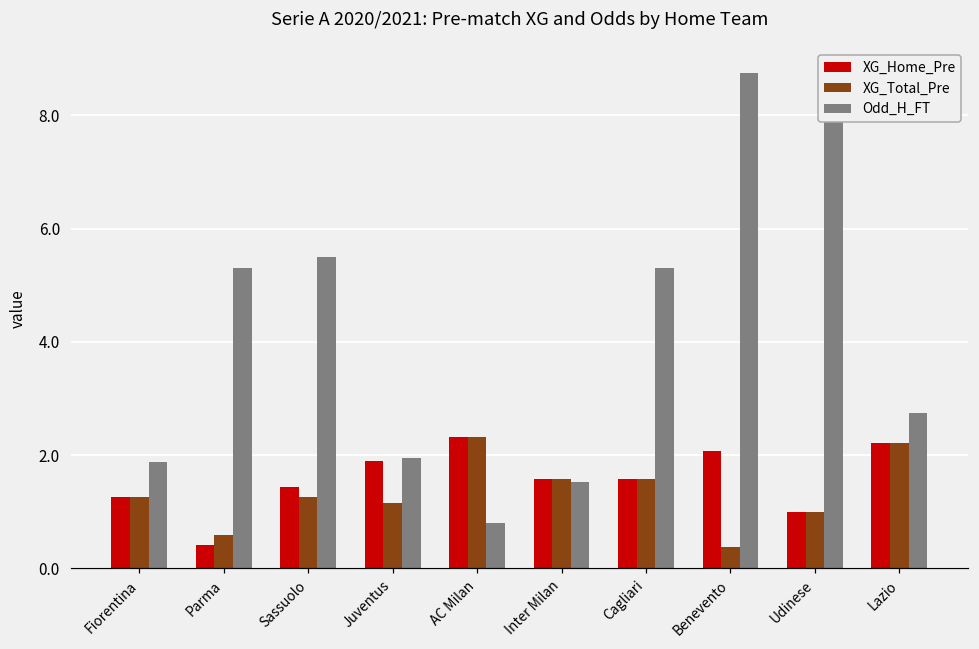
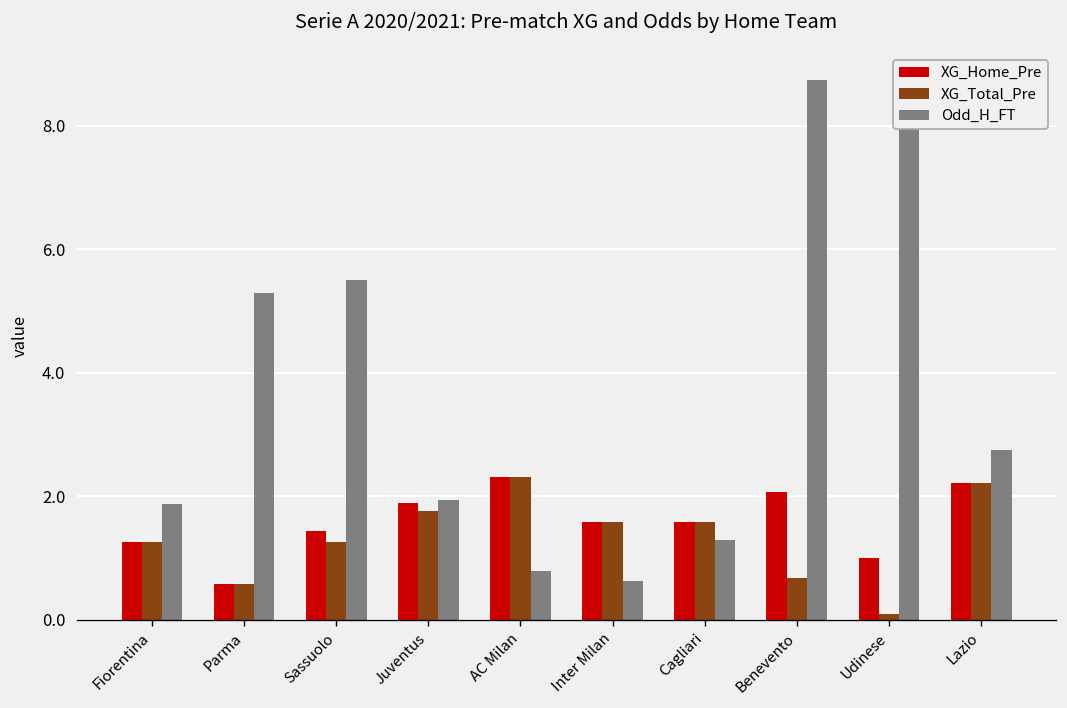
XG_Home_Pre, Parma: 0.4 -> 0.6
XG_Total_Pre, Juventus: 1.2 -> 1.8
Odd_H_FT, Inter Milan: 1.5 -> 0.6
Odd_H_FT, Cagliari: 5.3 -> 1.3
XG_Total_Pre, Benevento: 0.4 -> 0.7
XG_Total_Pre, Udinese: 1.0 -> 0.1
